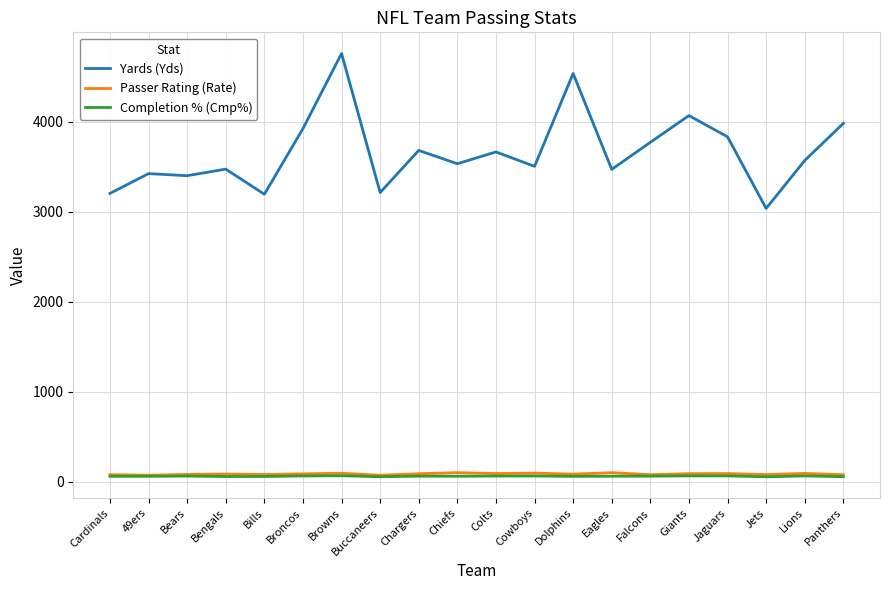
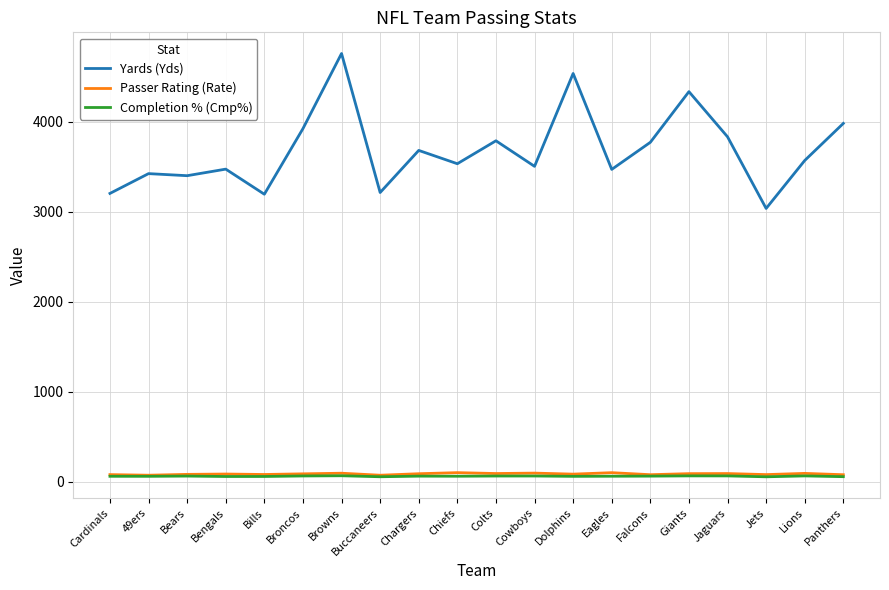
Yards (Yds), Colts: 3700 -> 3800
Yards (Yds), Giants: 4100 -> 4300
